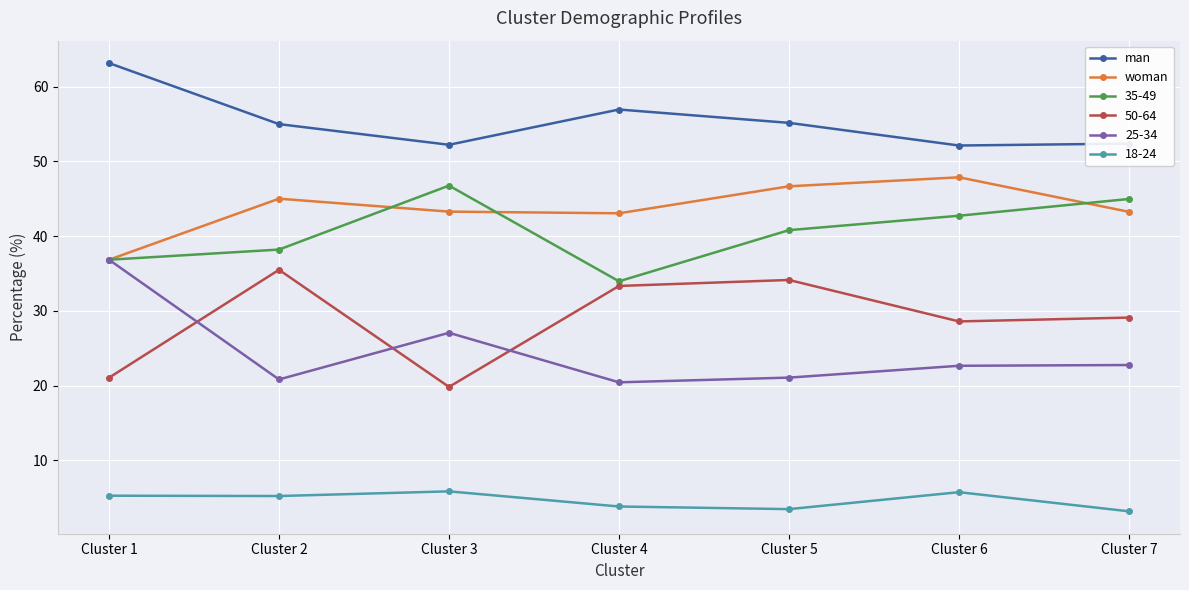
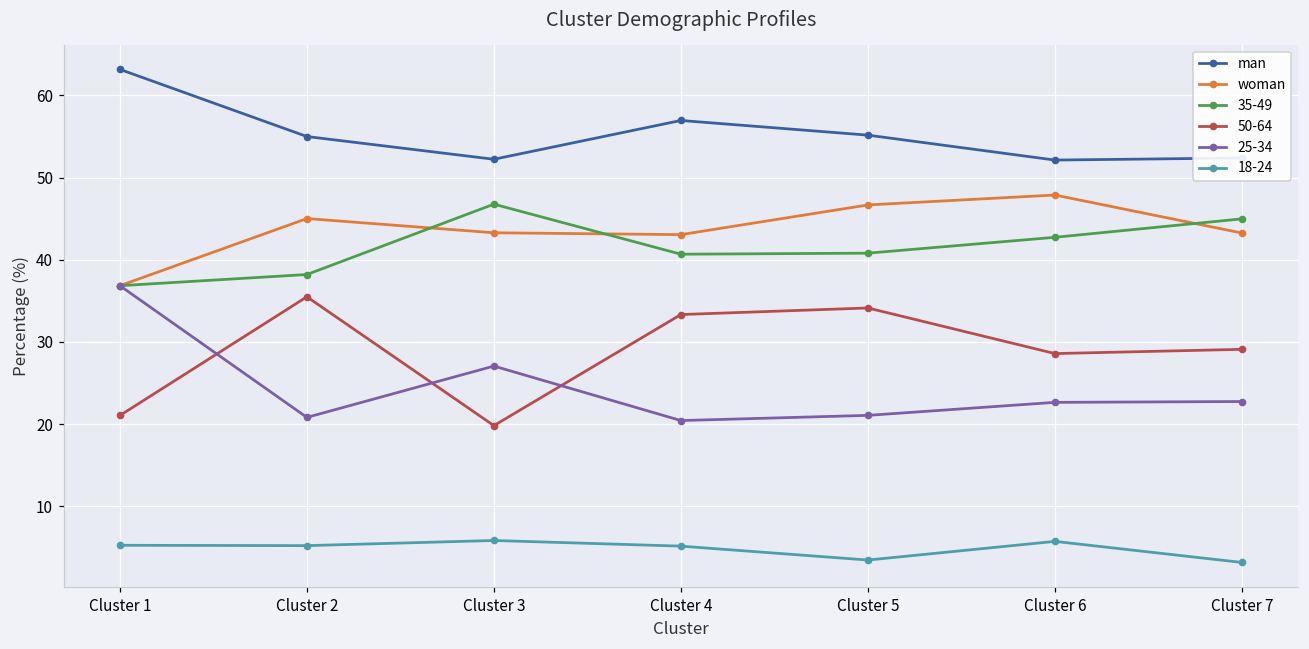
35-49, Cluster 4: 34 -> 41
18-24, Cluster 4: 4 -> 5
